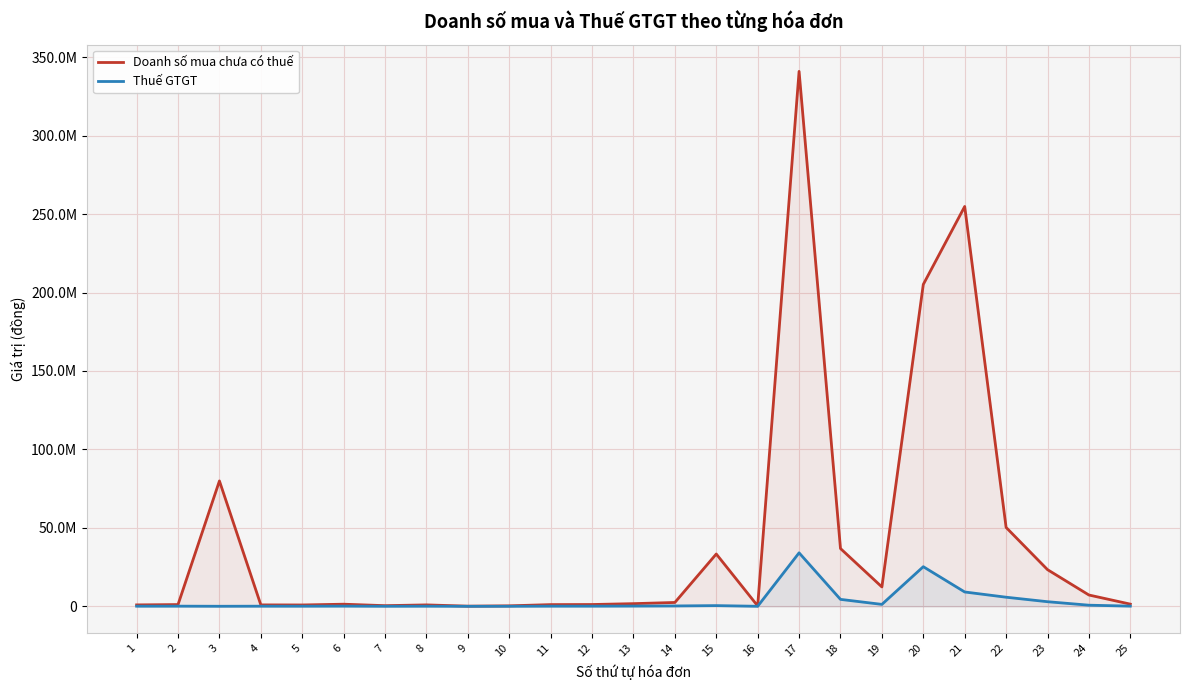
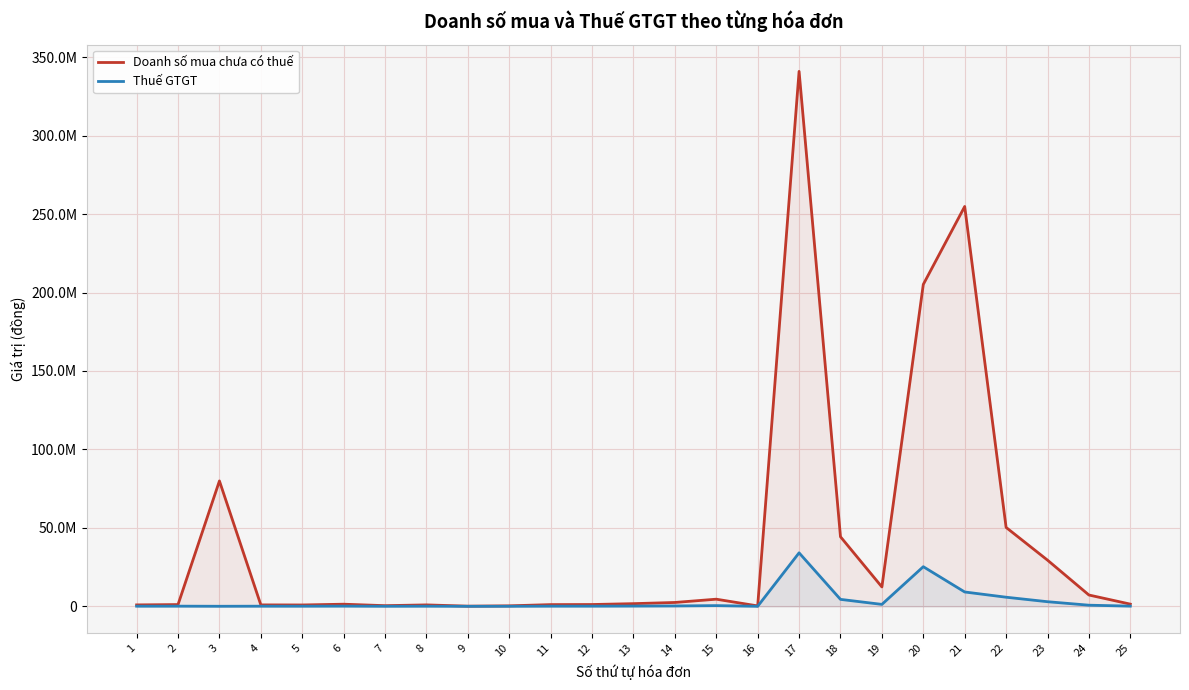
Doanh số mua chưa có thuế, 15: 33000000 -> 5000000
Doanh số mua chưa có thuế, 18: 37000000 -> 44000000
Doanh số mua chưa có thuế, 23: 23000000 -> 29000000
